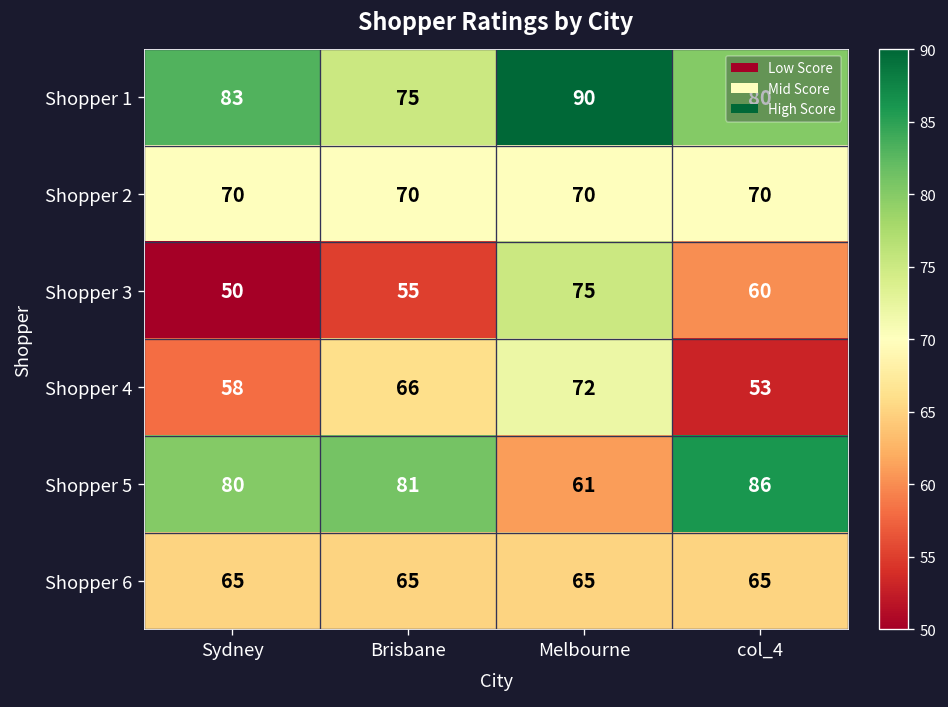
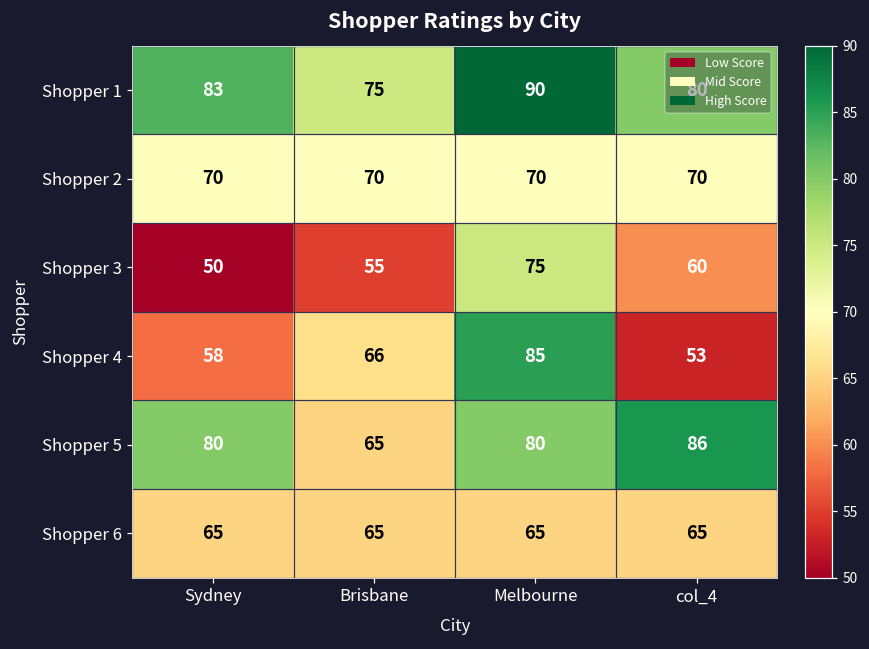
Shopper 4, Melbourne: 72 -> 85
Shopper 5, Brisbane: 81 -> 65
Shopper 5, Melbourne: 61 -> 80
